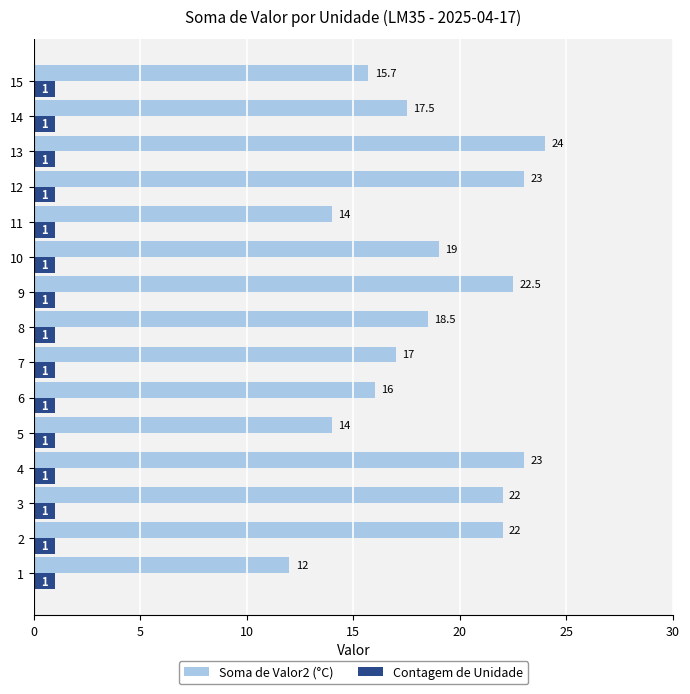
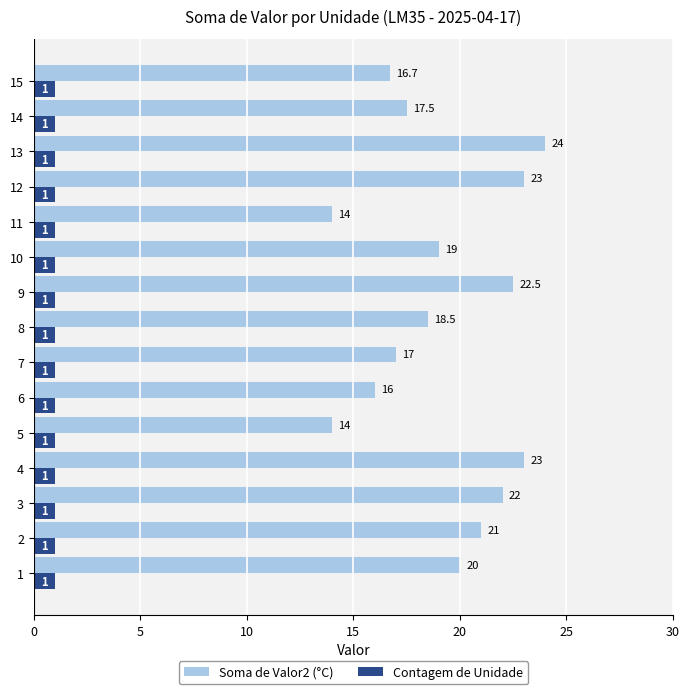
Soma de Valor2 (°C), 15: 15.7 -> 16.7
Soma de Valor2 (°C), 2: 22 -> 21
Soma de Valor2 (°C), 1: 12 -> 20
